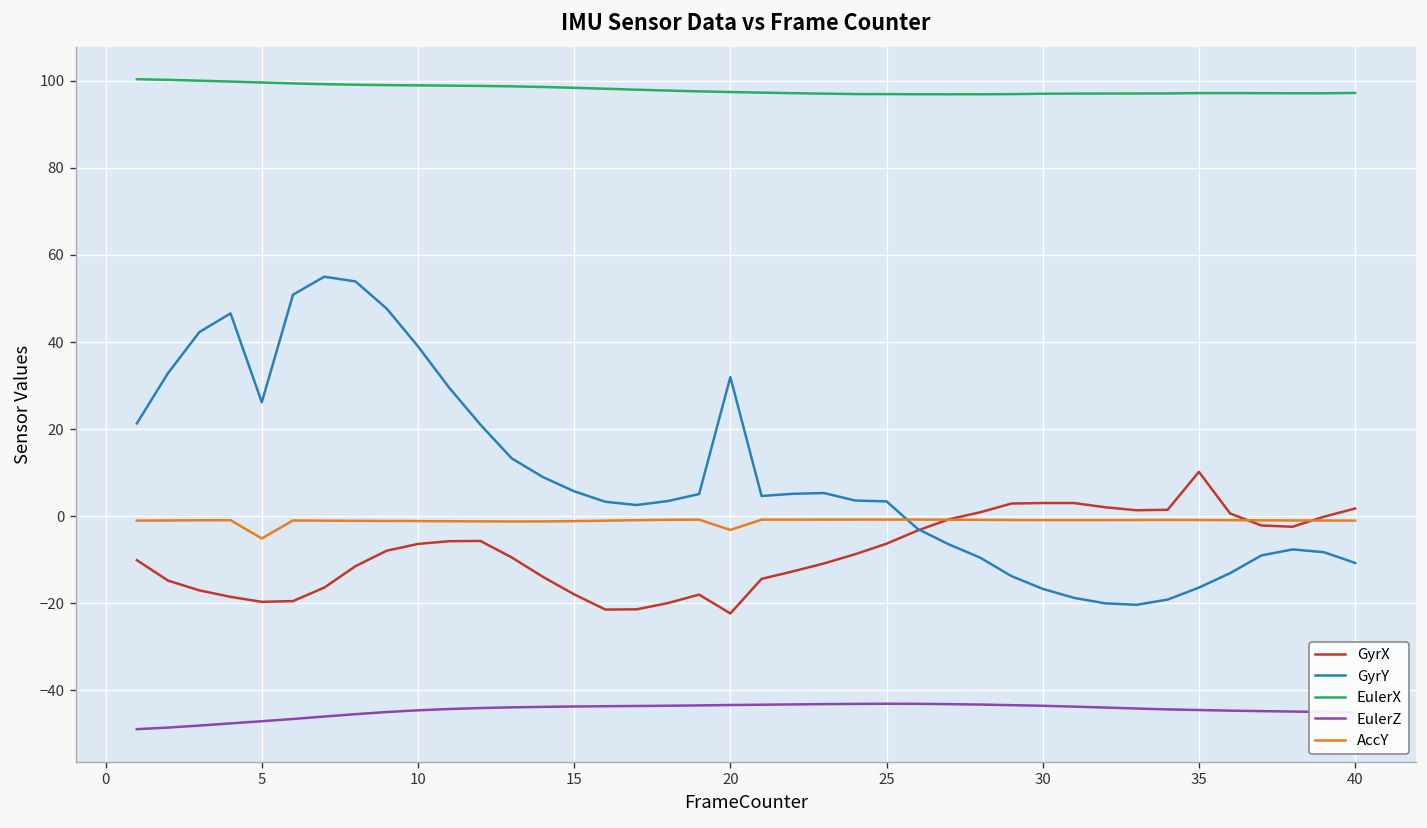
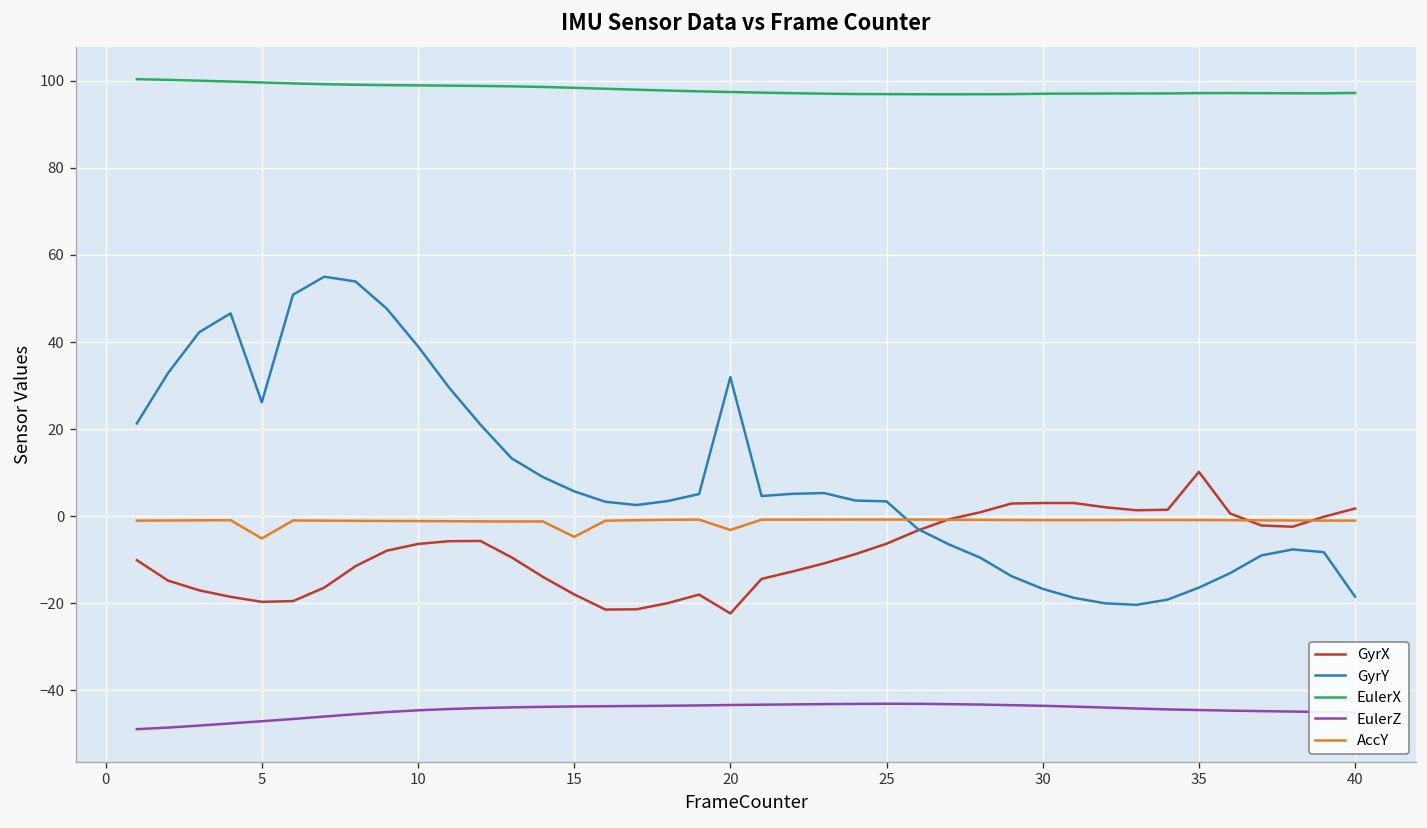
AccY, 15: -1 -> -5
GyrY, 40: -11 -> -18
